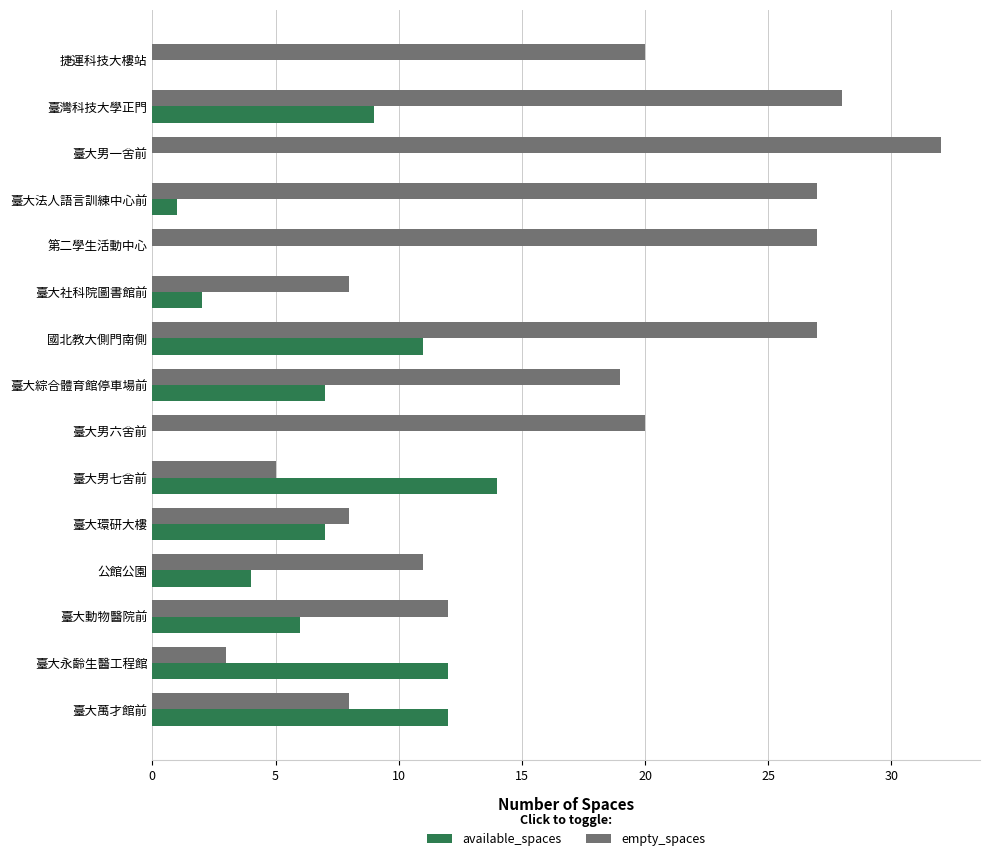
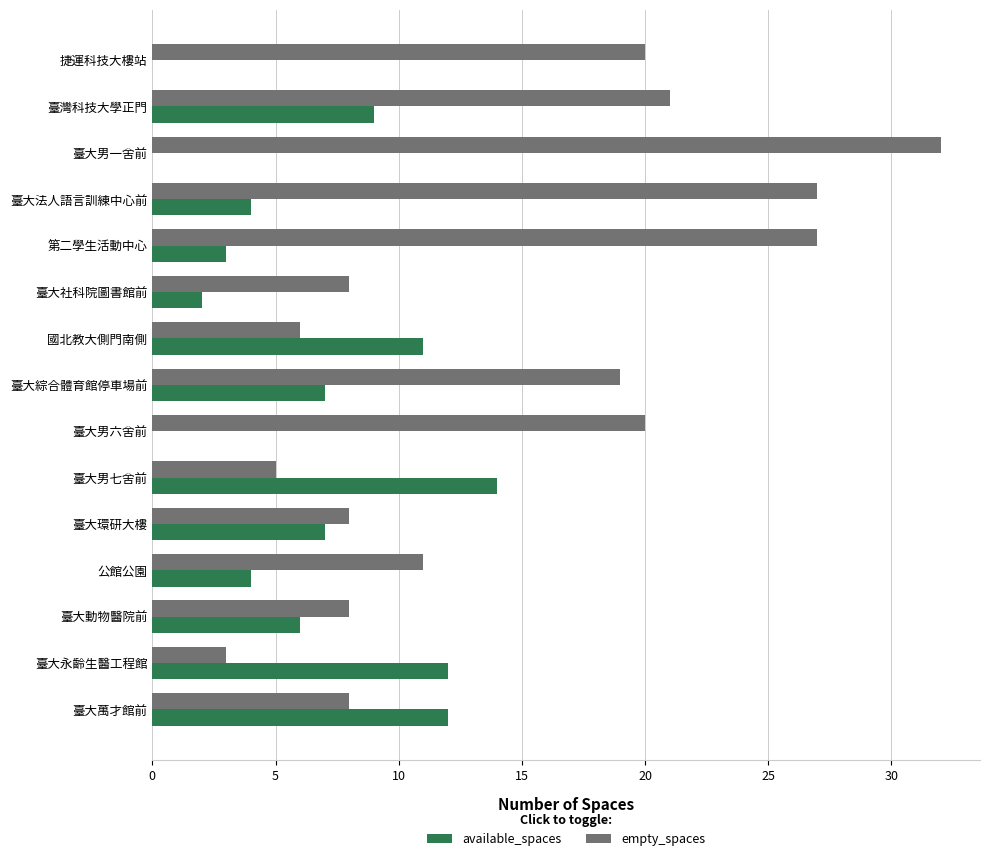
empty_spaces, 臺灣科技大學正門: 28 -> 21
available_spaces, 臺大法人語言訓練中心前: 1 -> 4
available_spaces, 第二學生活動中心: 0 -> 3
empty_spaces, 國北教大側門南側: 27 -> 6
empty_spaces, 臺大動物醫院前: 12 -> 8
